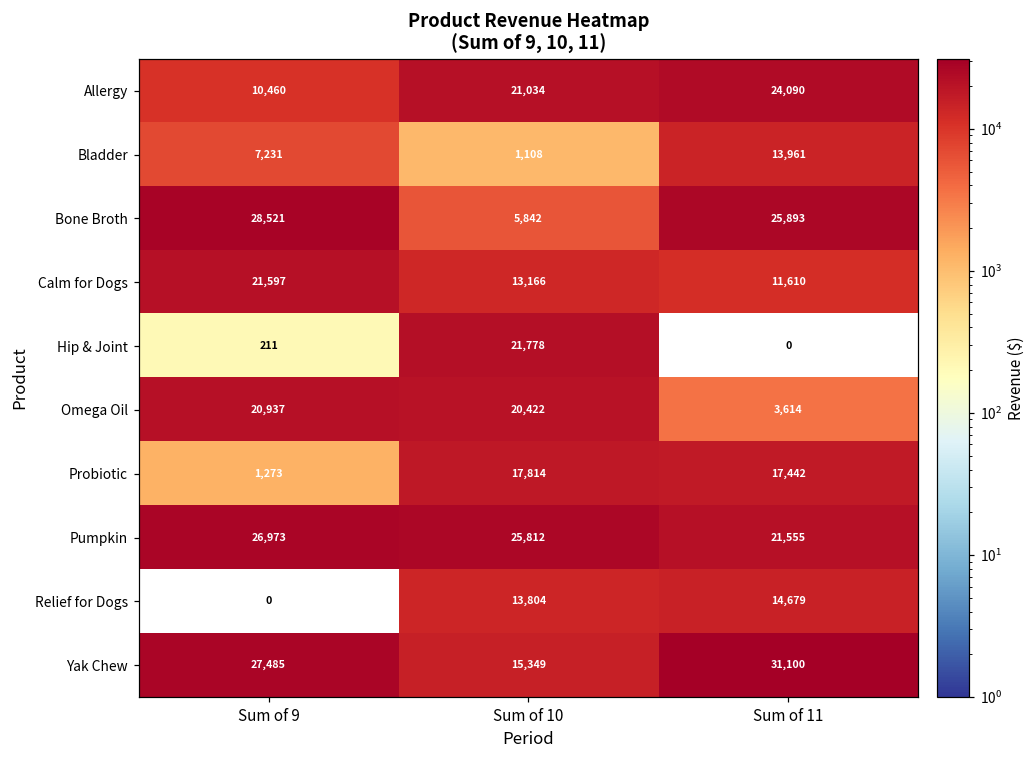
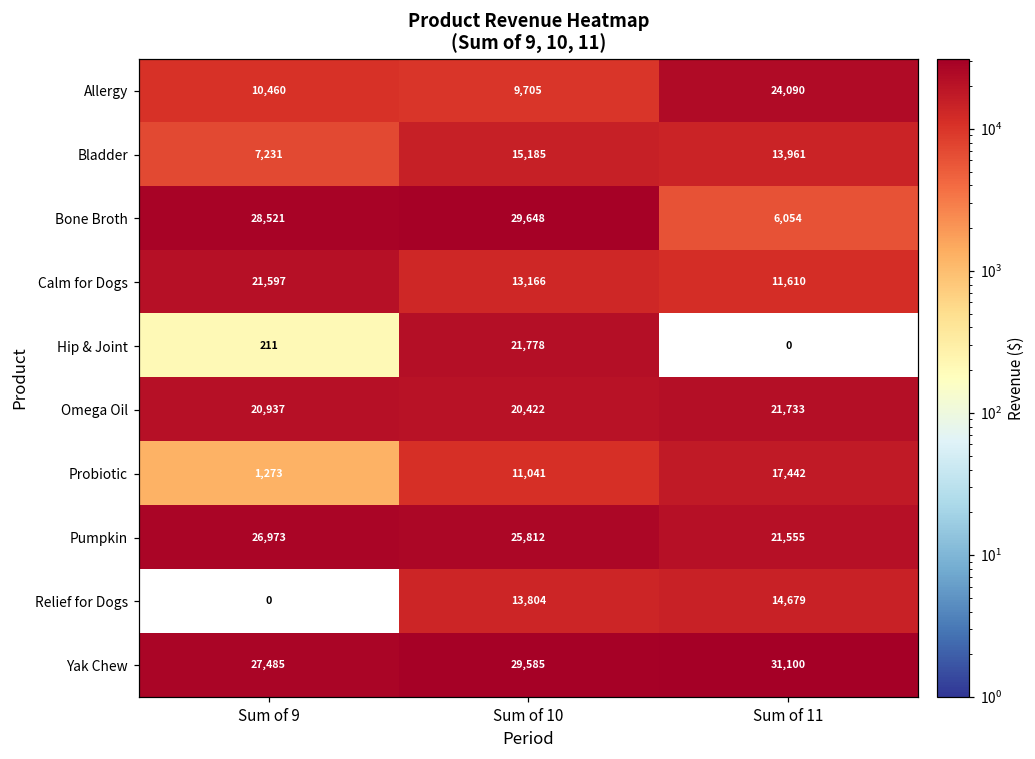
Allergy, Sum of 10: 21,034 -> 9,705
Bladder, Sum of 10: 1,108 -> 15,185
Bone Broth, Sum of 10: 5,842 -> 29,648
Bone Broth, Sum of 11: 25,893 -> 6,054
Omega Oil, Sum of 11: 3,614 -> 21,733
Probiotic, Sum of 10: 17,814 -> 11,041
Yak Chew, Sum of 10: 15,349 -> 29,585
